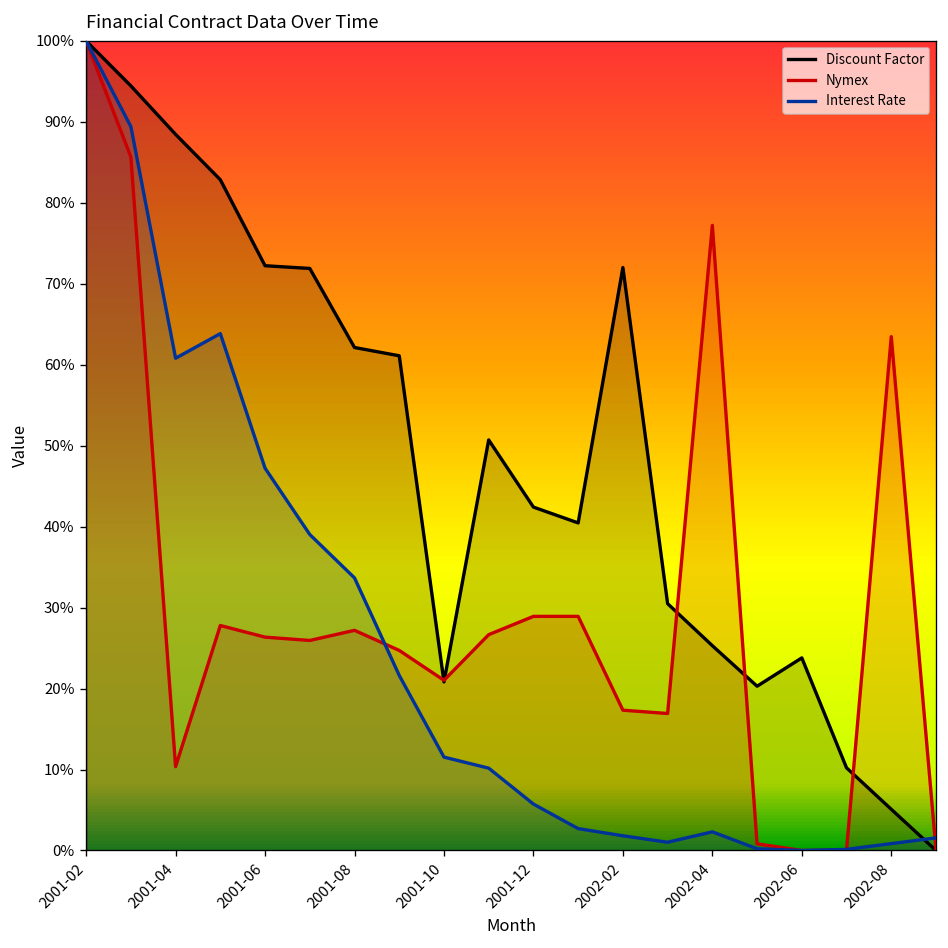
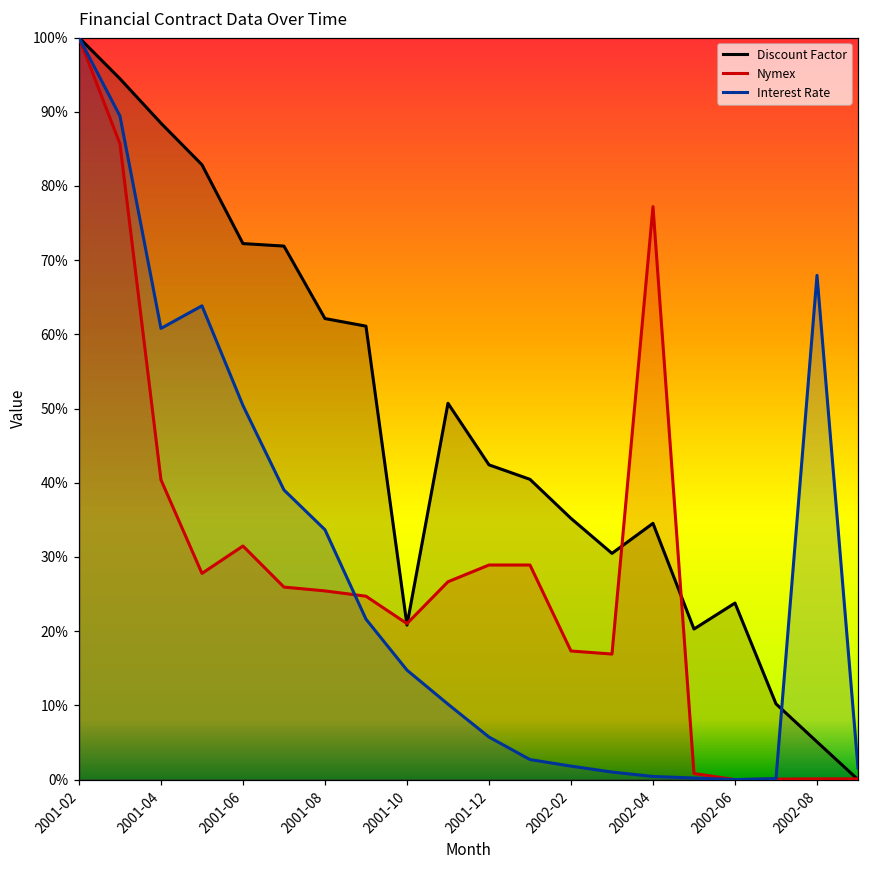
Nymex, 2001-04: 10% -> 40%
Nymex, 2001-06: 26% -> 31%
Interest Rate, 2001-06: 47% -> 50%
Nymex, 2001-08: 27% -> 25%
Interest Rate, 2001-10: 12% -> 15%
Discount Factor, 2002-02: 72% -> 35%
Discount Factor, 2002-04: 25% -> 35%
Interest Rate, 2002-04: 2% -> 0%
Nymex, 2002-08: 63% -> 0%
Interest Rate, 2002-08: 1% -> 68%
